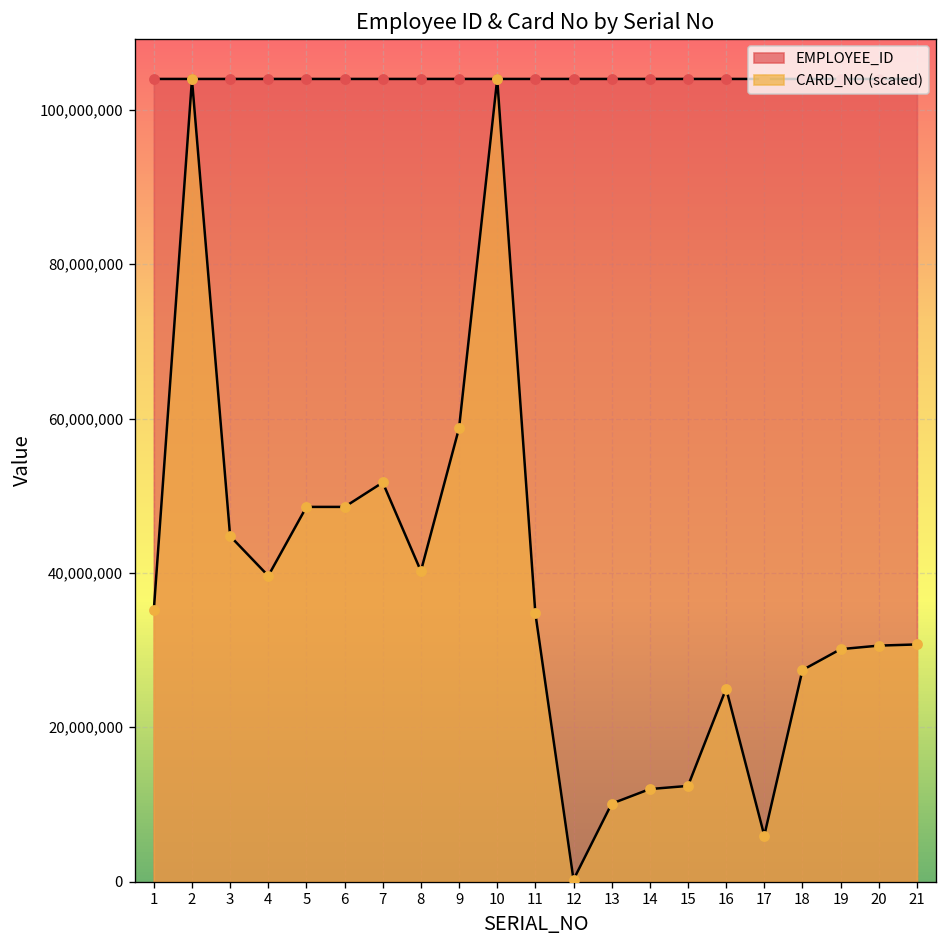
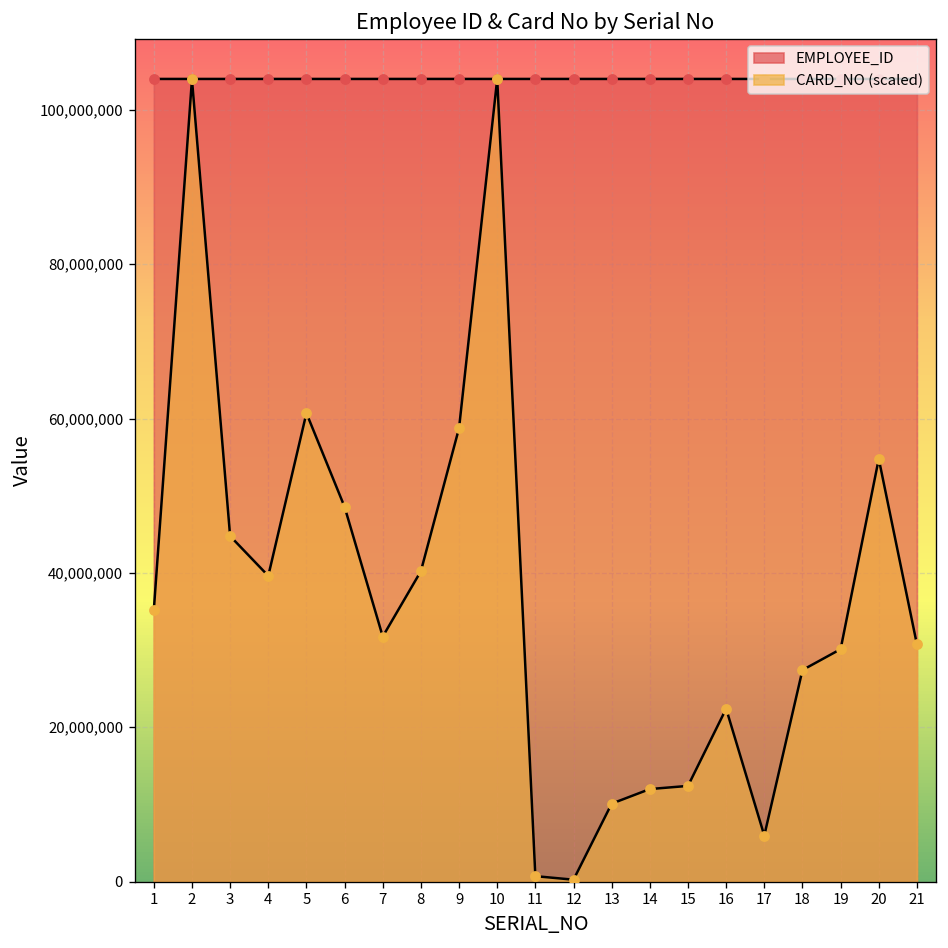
CARD_NO (scaled), 5: 49,000,000 -> 61,000,000
CARD_NO (scaled), 7: 52,000,000 -> 32,000,000
CARD_NO (scaled), 11: 35,000,000 -> 1,000,000
CARD_NO (scaled), 16: 25,000,000 -> 22,000,000
CARD_NO (scaled), 20: 31,000,000 -> 55,000,000
